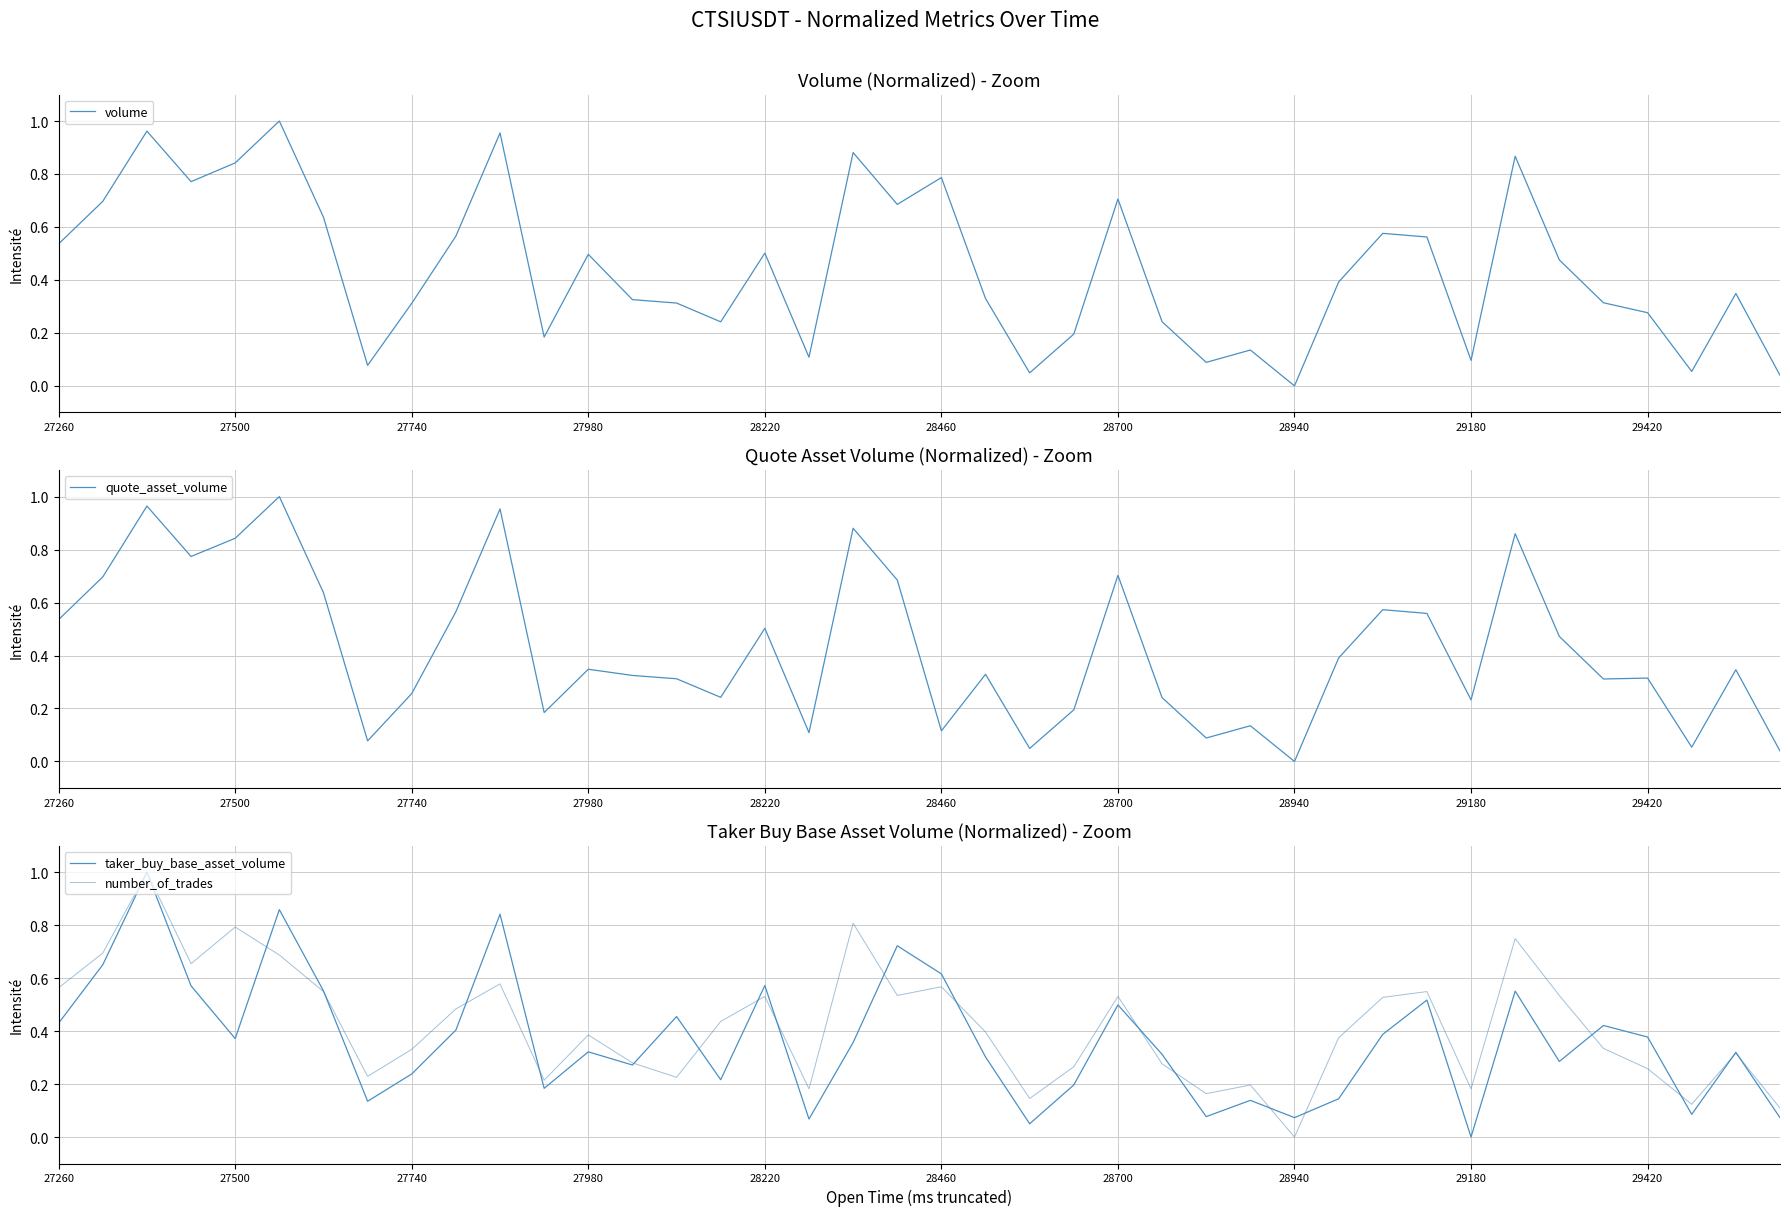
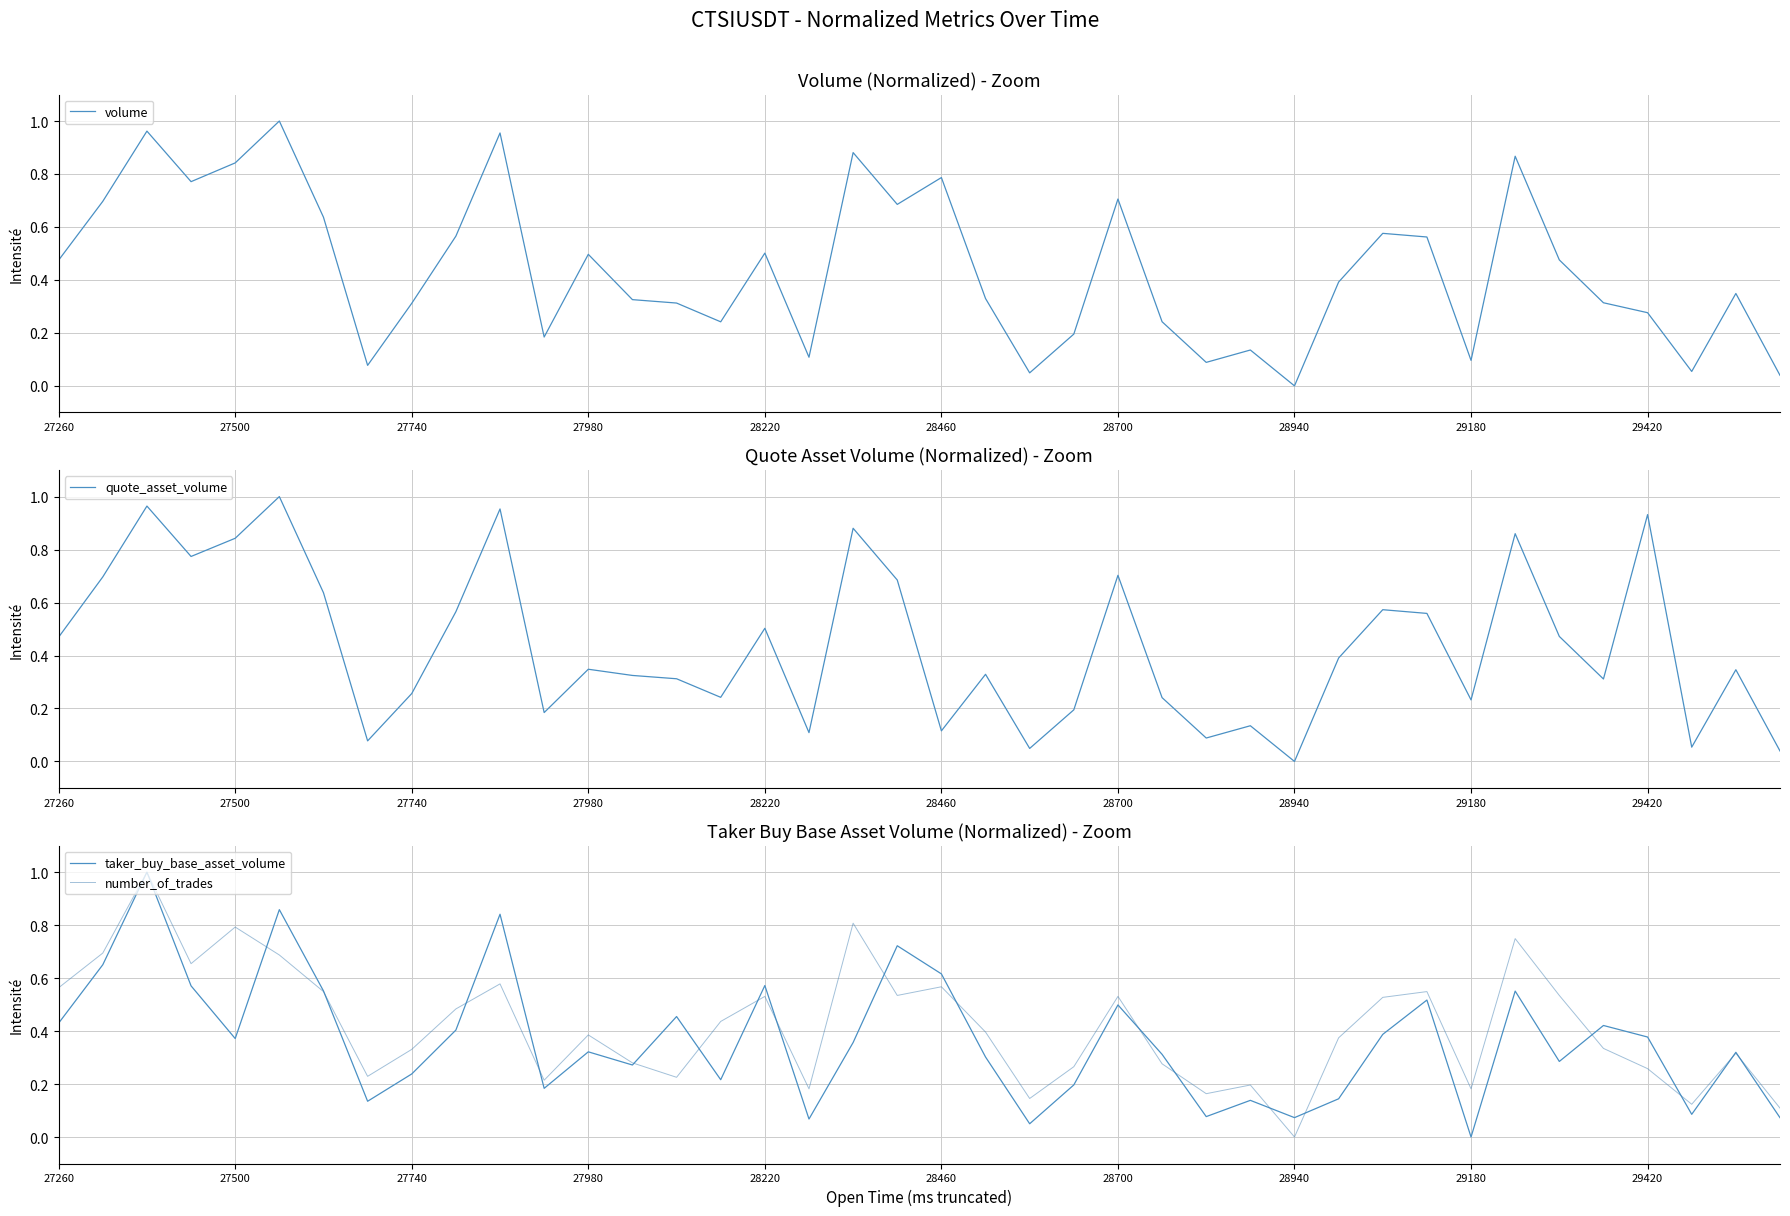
Volume (Normalized) - Zoom, 27260: 0.54 -> 0.47
Quote Asset Volume (Normalized) - Zoom, 27260: 0.54 -> 0.47
Quote Asset Volume (Normalized) - Zoom, 29420: 0.31 -> 0.93
